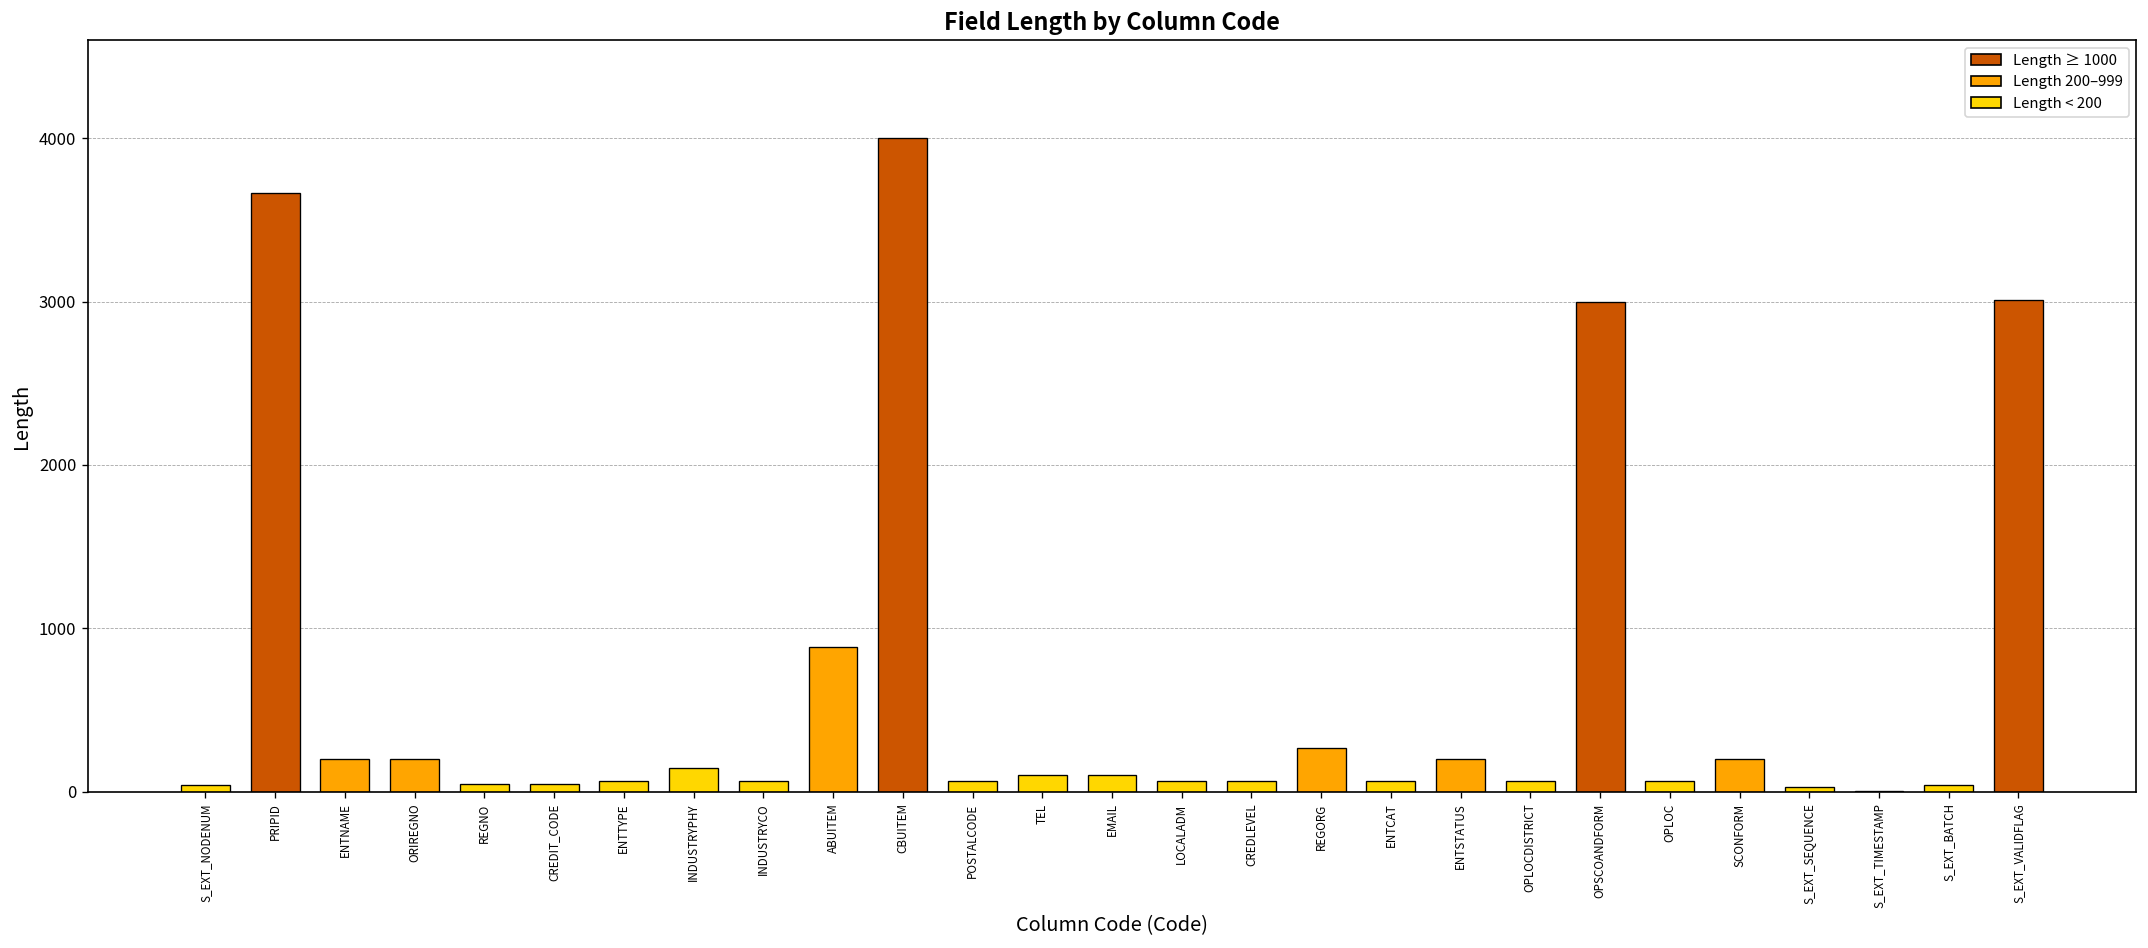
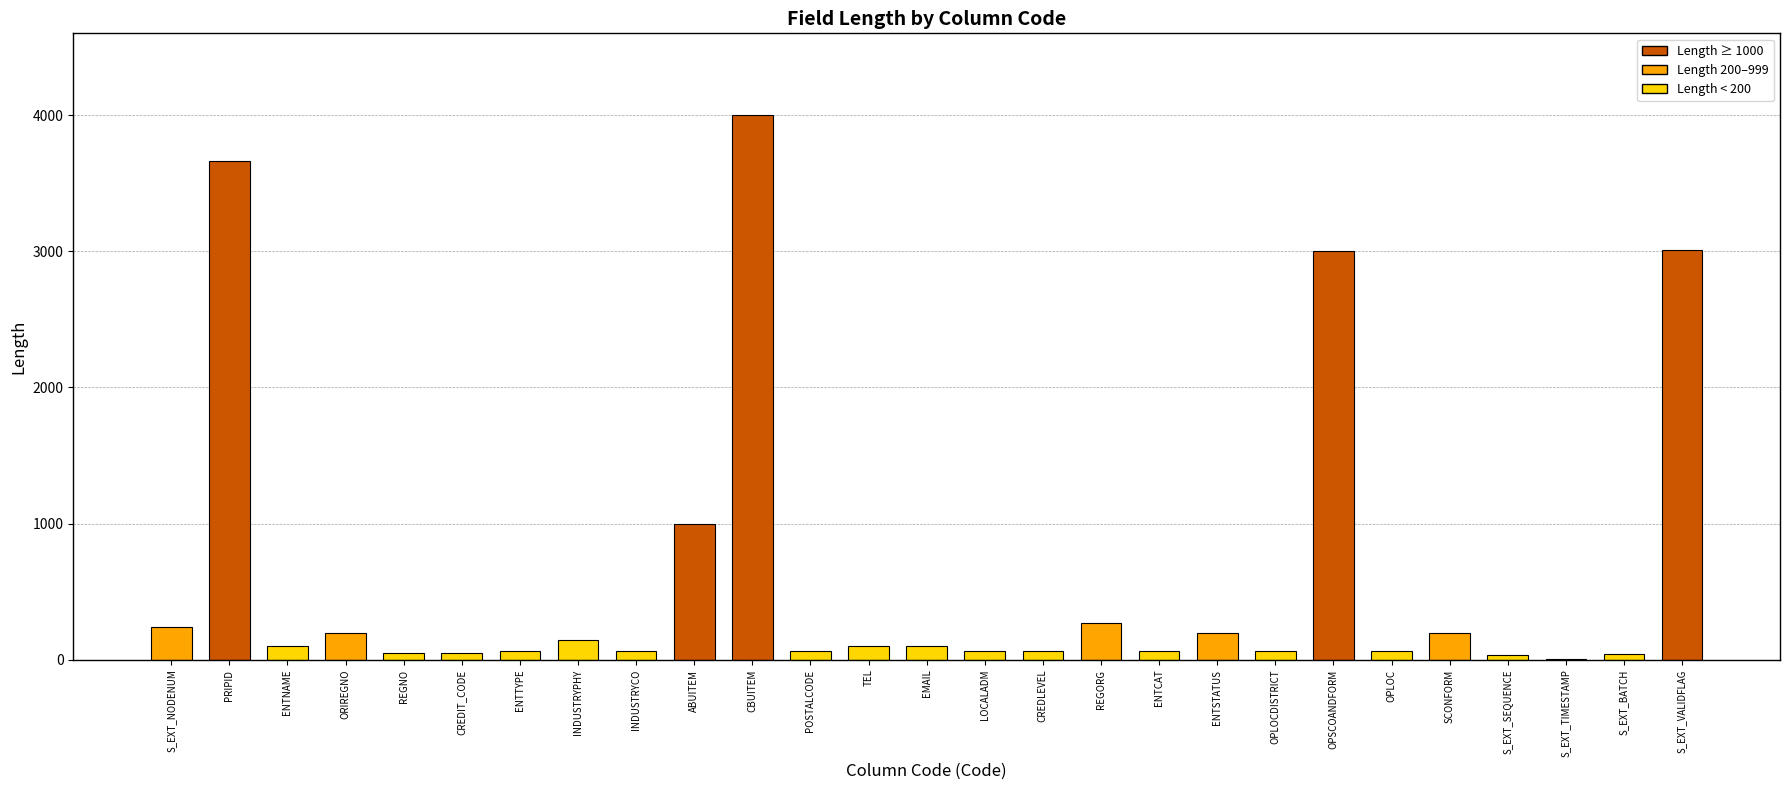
S_EXT_NODENUM: 40 -> 240
ENTNAME: 200 -> 100
ABUITEM: 880 -> 1000
